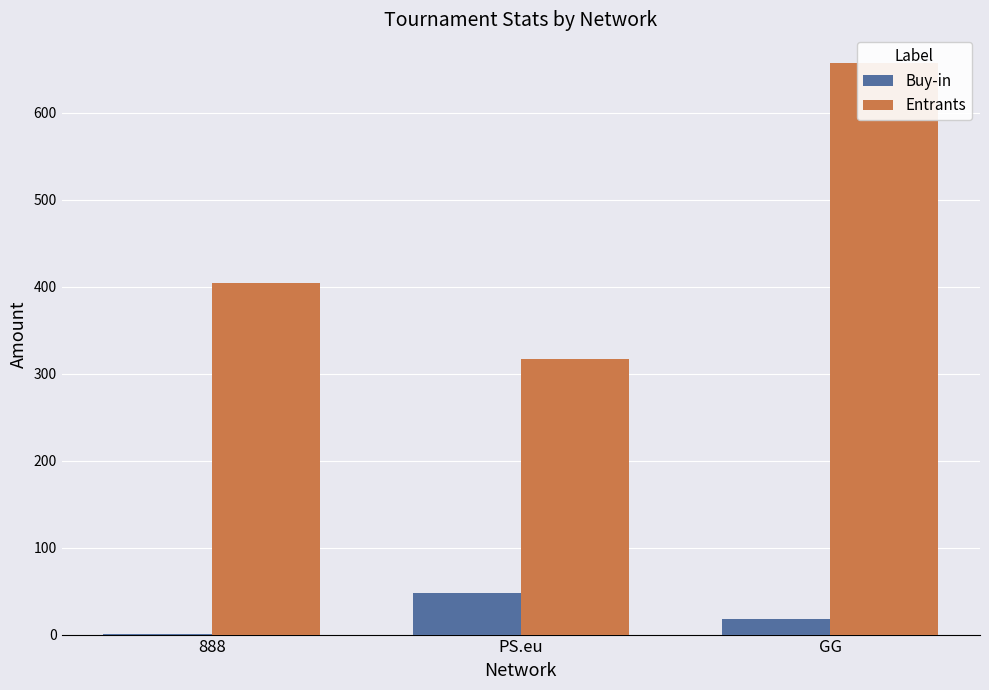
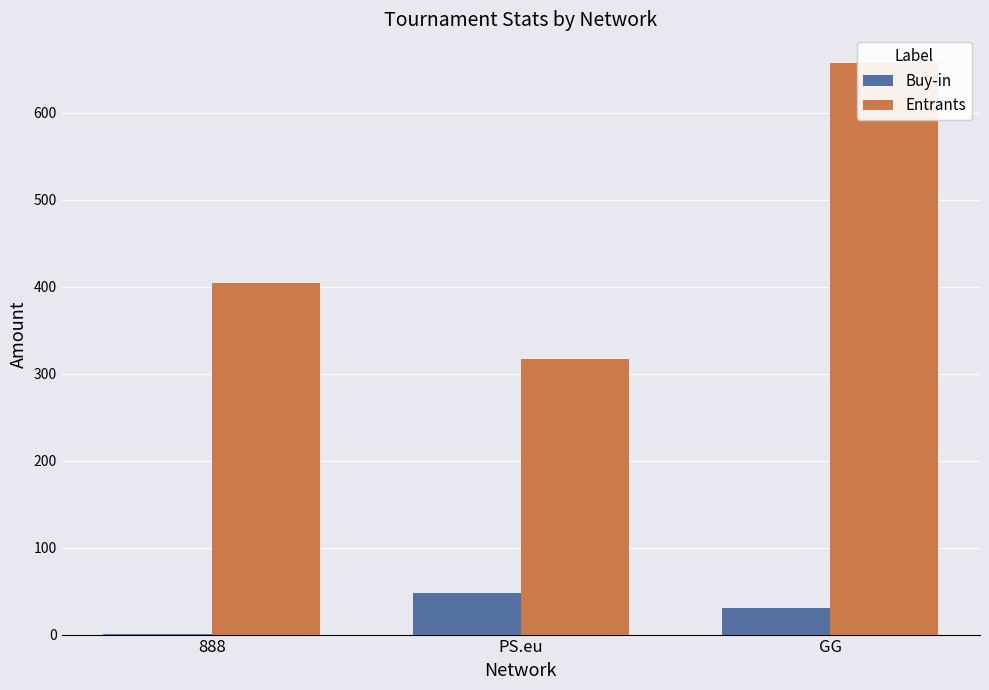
Buy-in, GG: 20 -> 30
